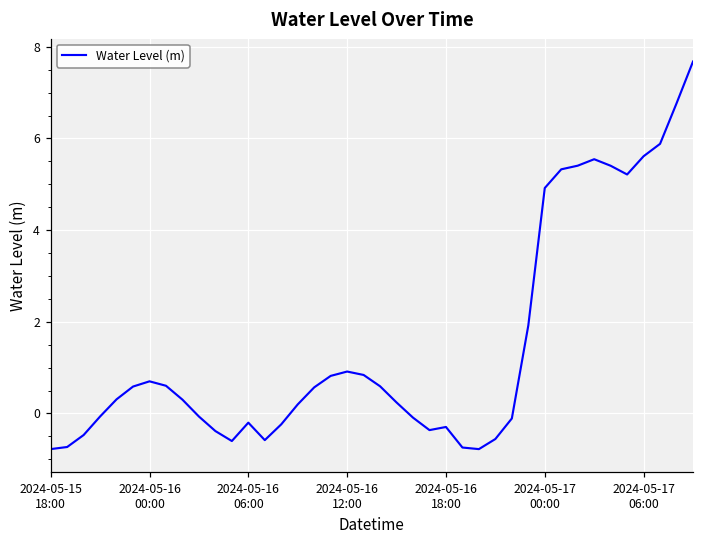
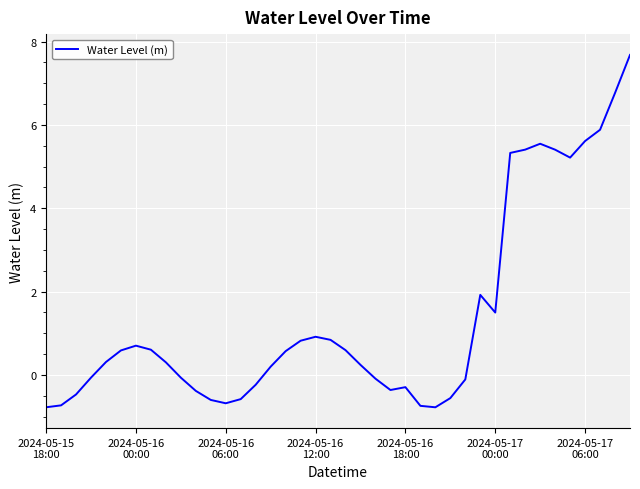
2024-05-16 06:00: -0.2 -> -0.7
2024-05-17 00:00: 4.9 -> 1.5
